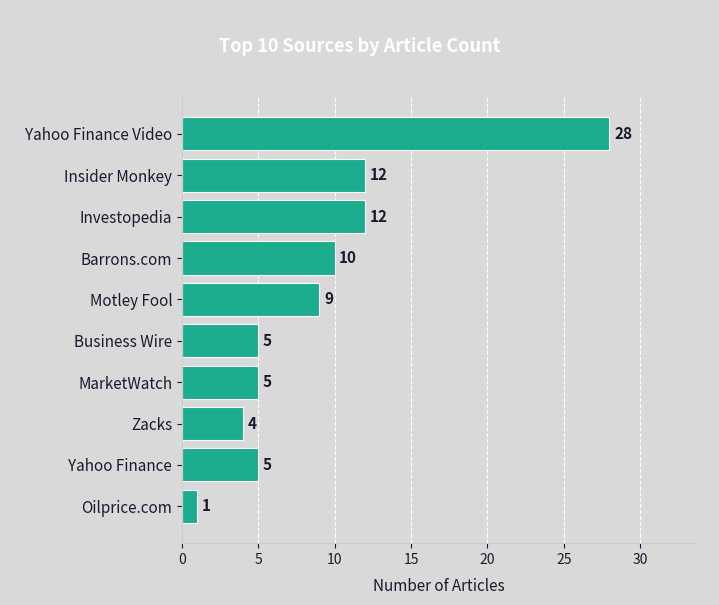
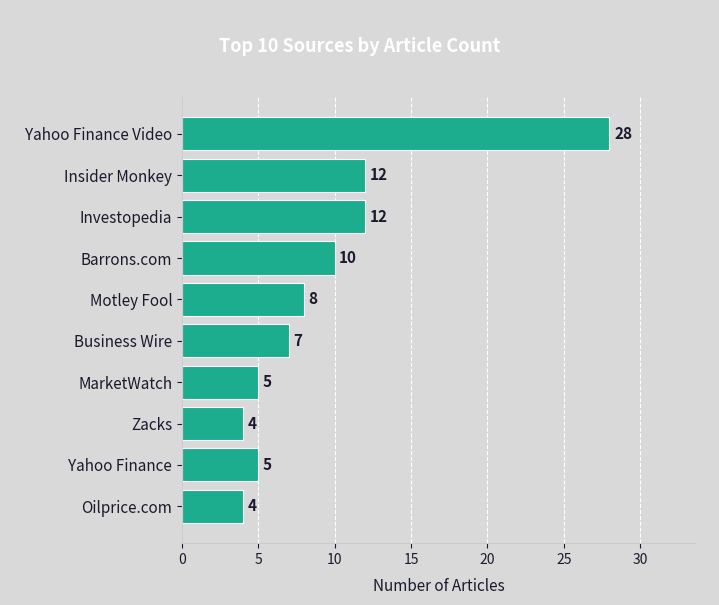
Motley Fool: 9 -> 8
Business Wire: 5 -> 7
Oilprice.com: 1 -> 4
